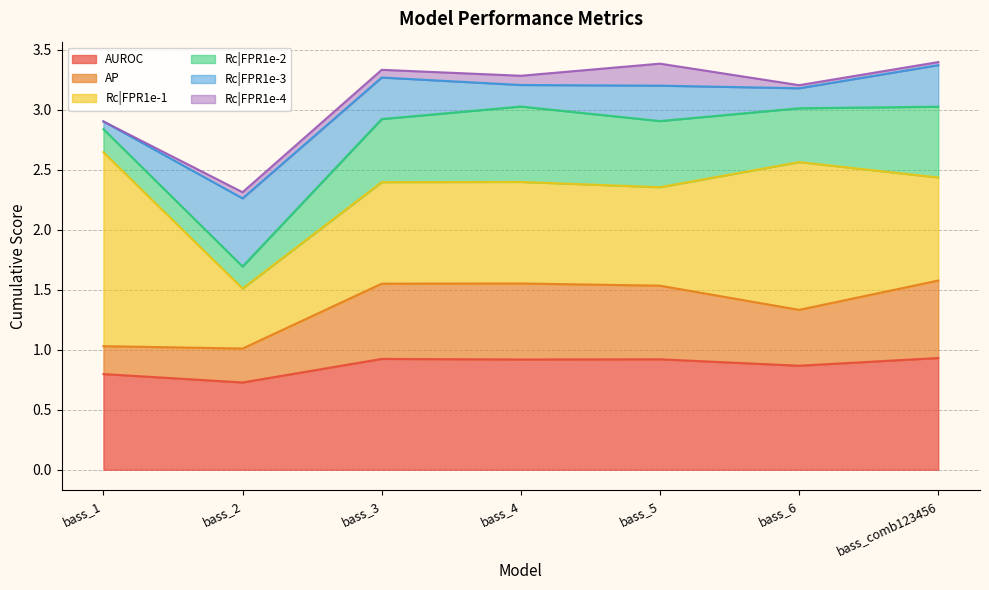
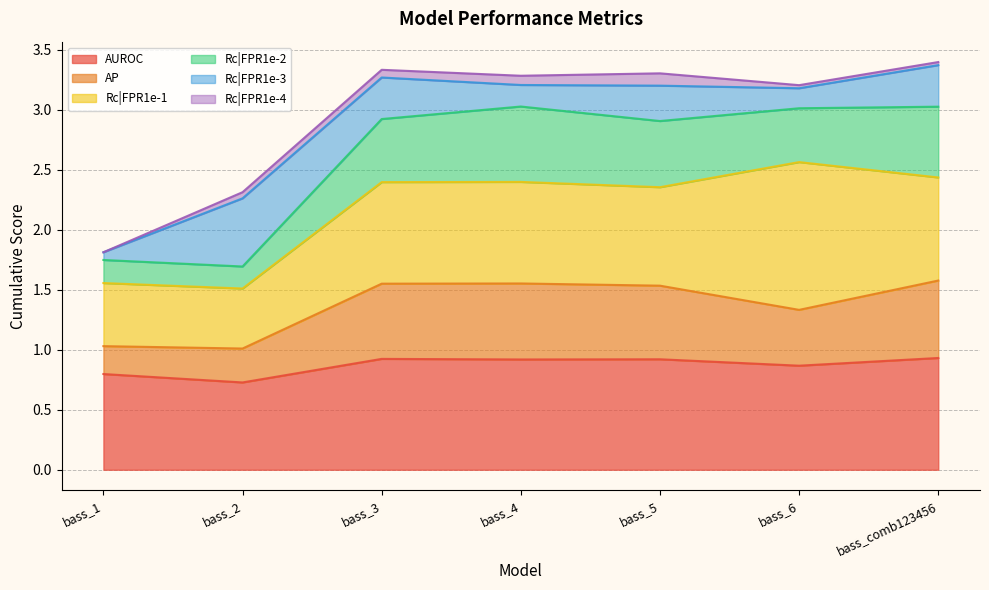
Rc|FPR1e-1, bass_1: 1.62 -> 0.53
Rc|FPR1e-4, bass_5: 0.18 -> 0.10
